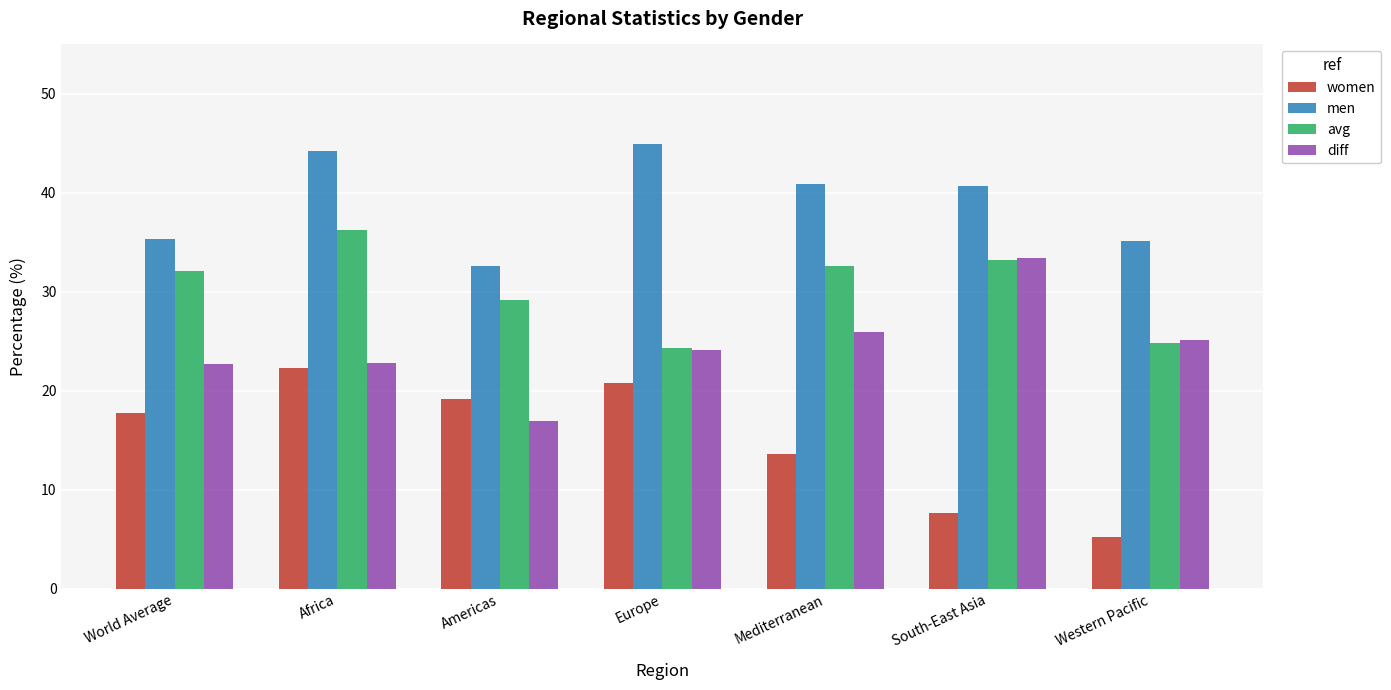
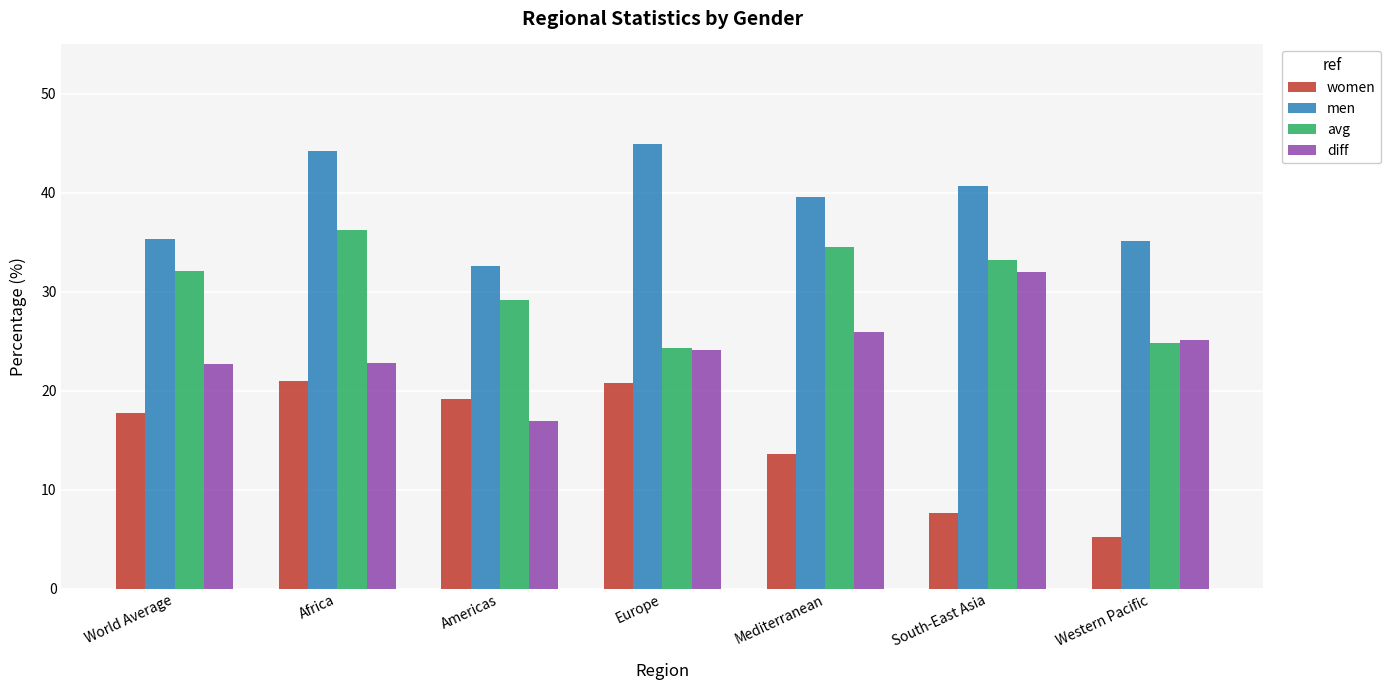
women, Africa: 22 -> 21
men, Mediterranean: 41 -> 40
avg, Mediterranean: 33 -> 35
diff, South-East Asia: 33 -> 32
